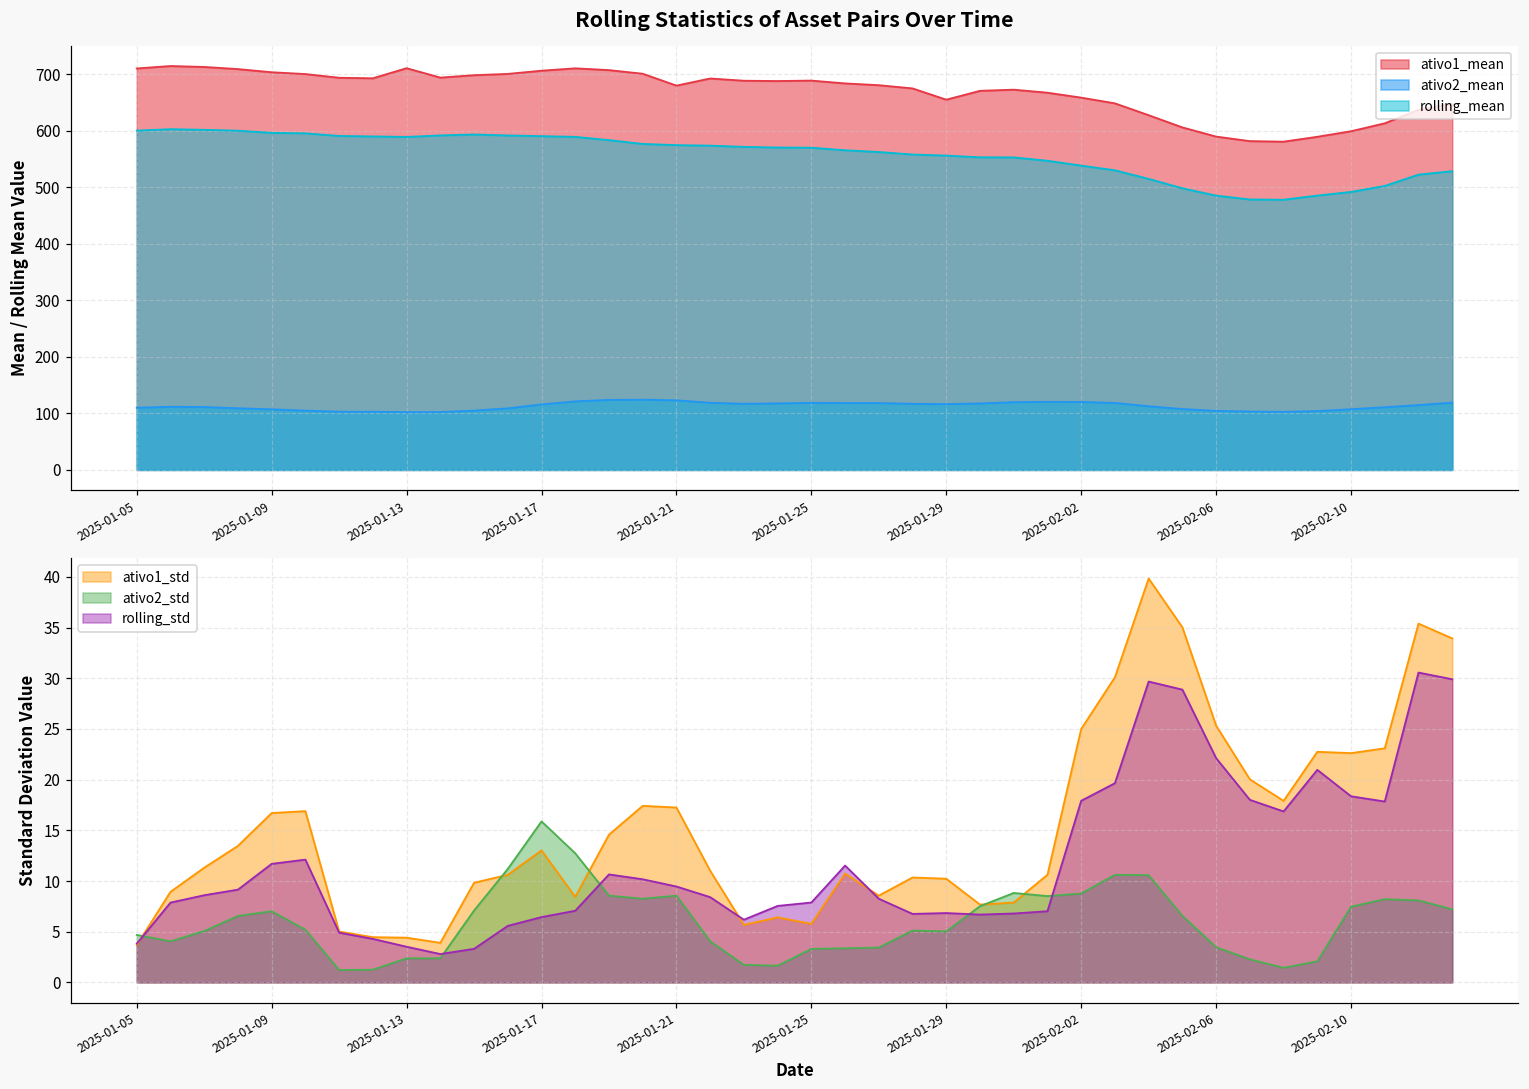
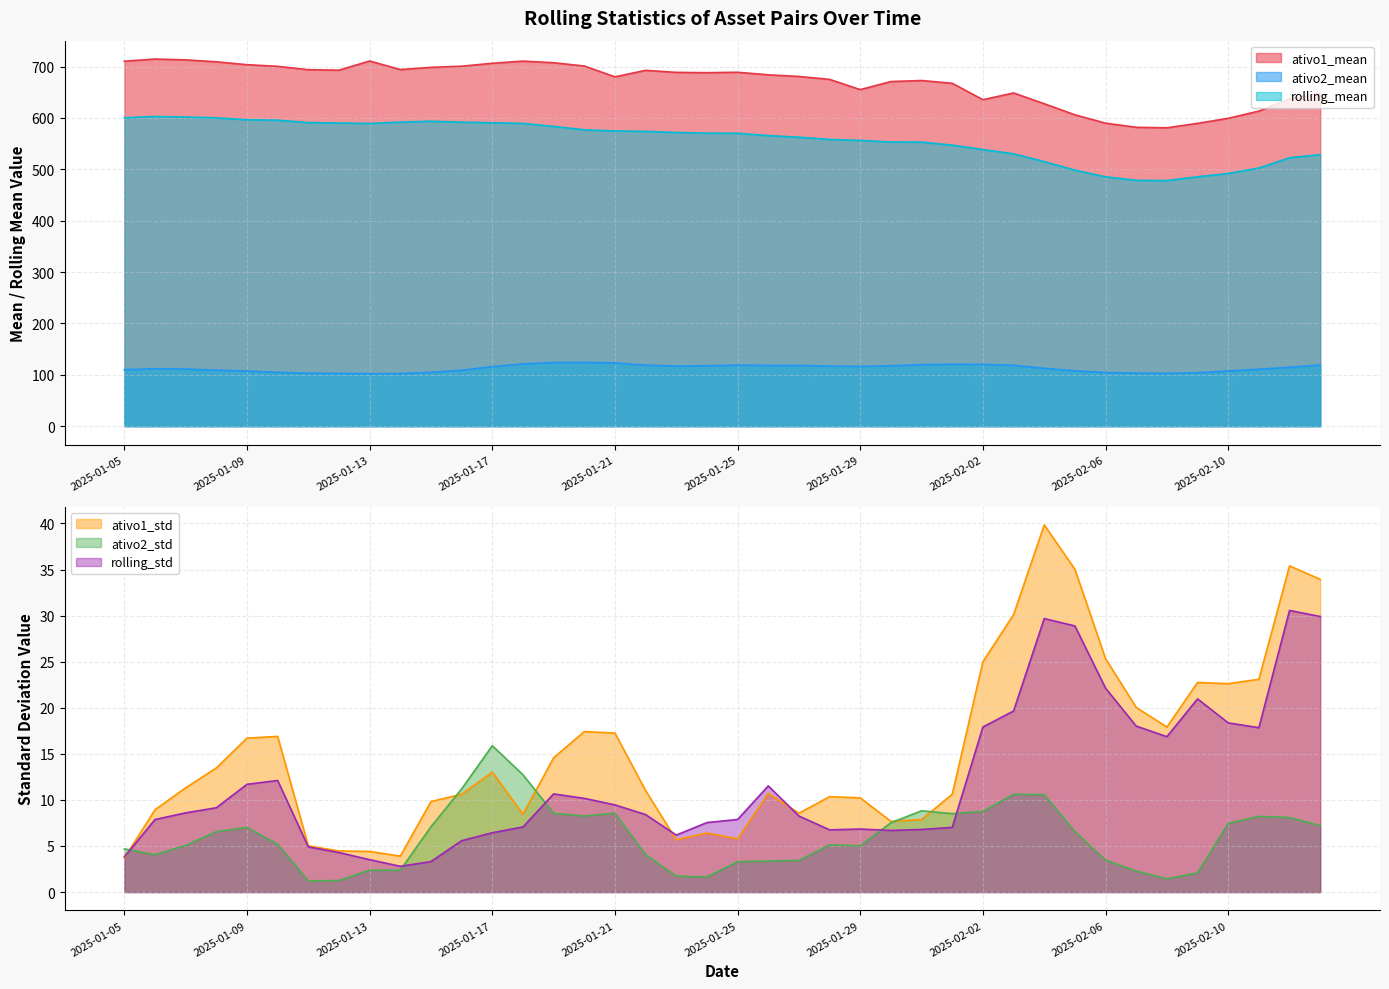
Rolling Statistics of Asset Pairs Over Time, ativo1_mean, 2025-02-02: 660 -> 640
